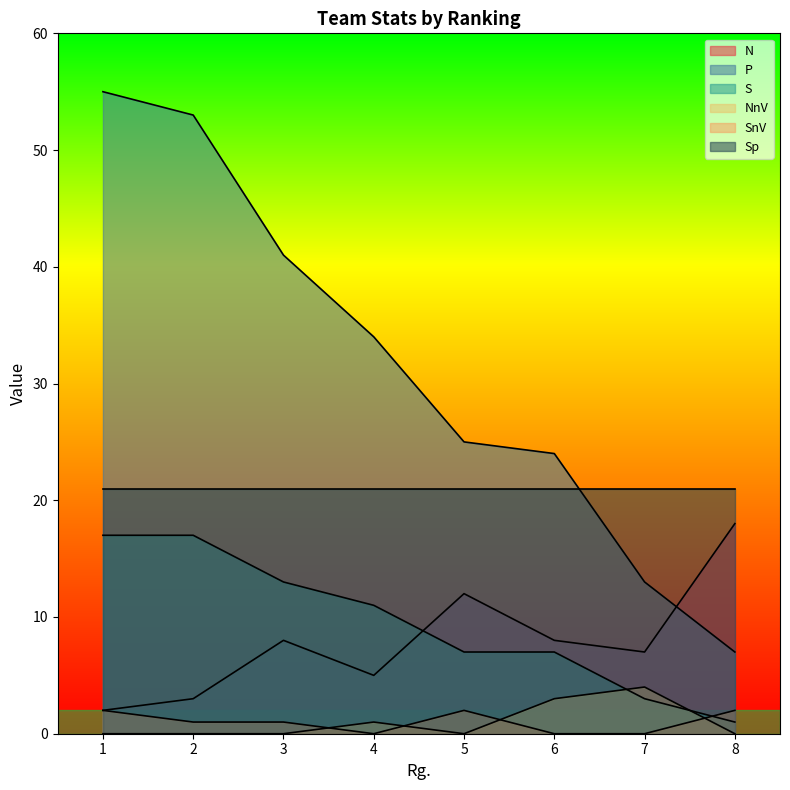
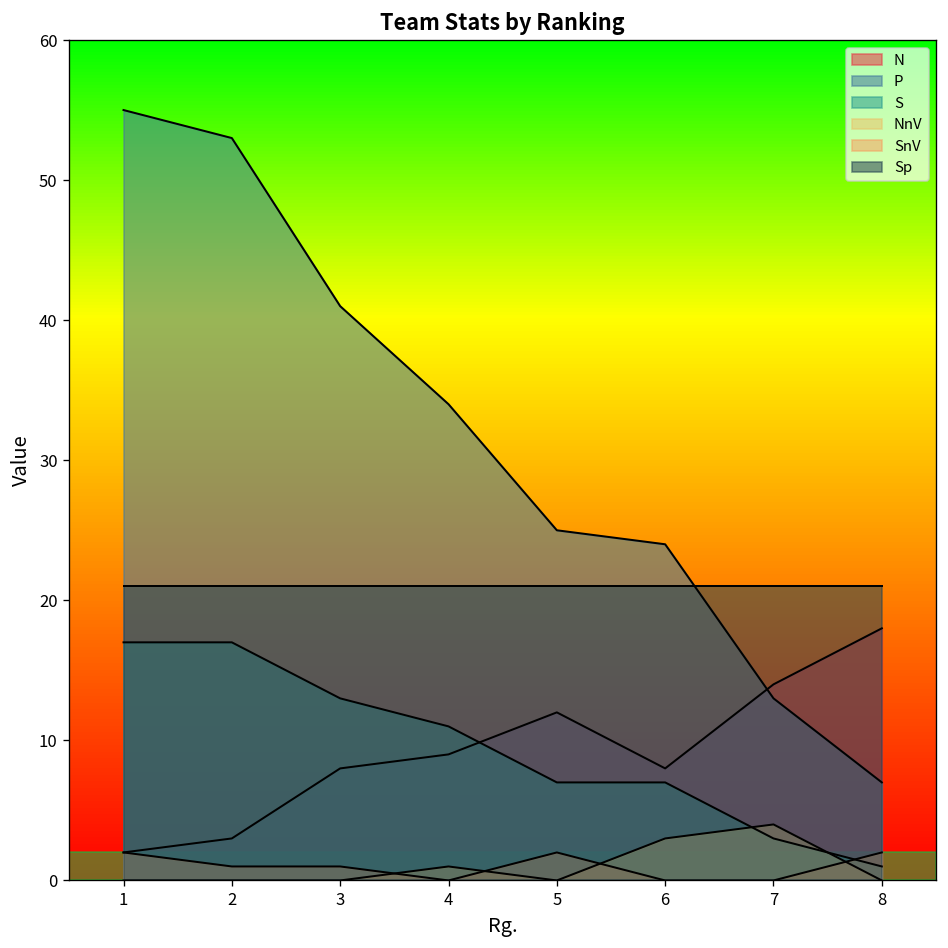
N, 4: 5 -> 9
N, 7: 7 -> 14
